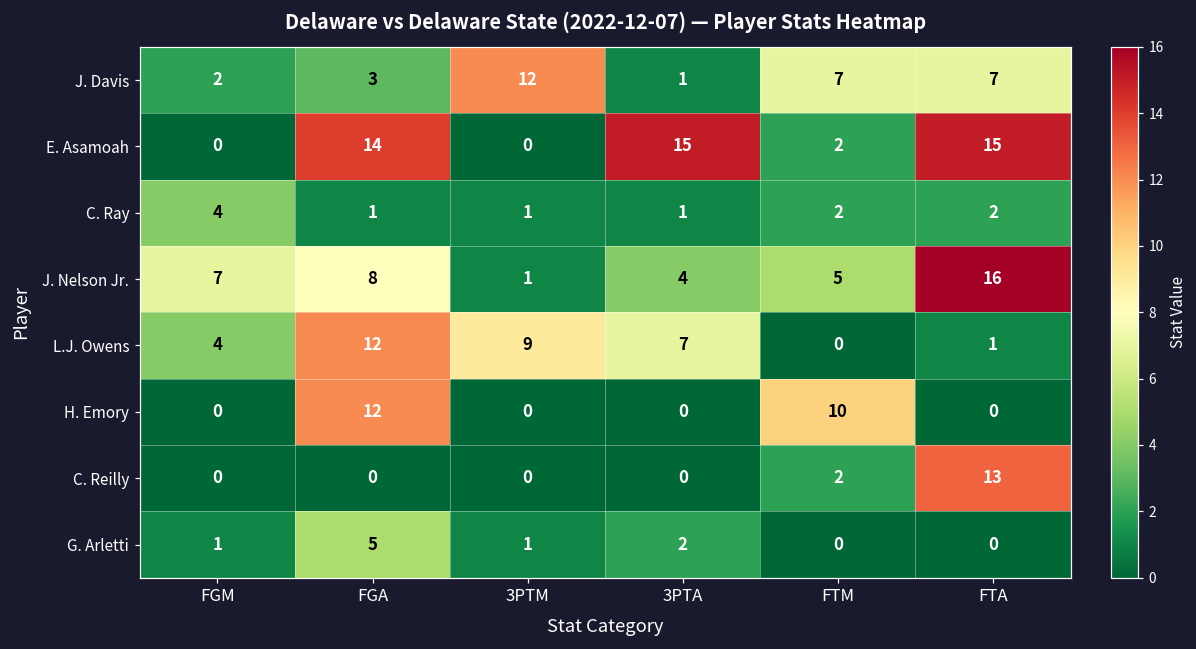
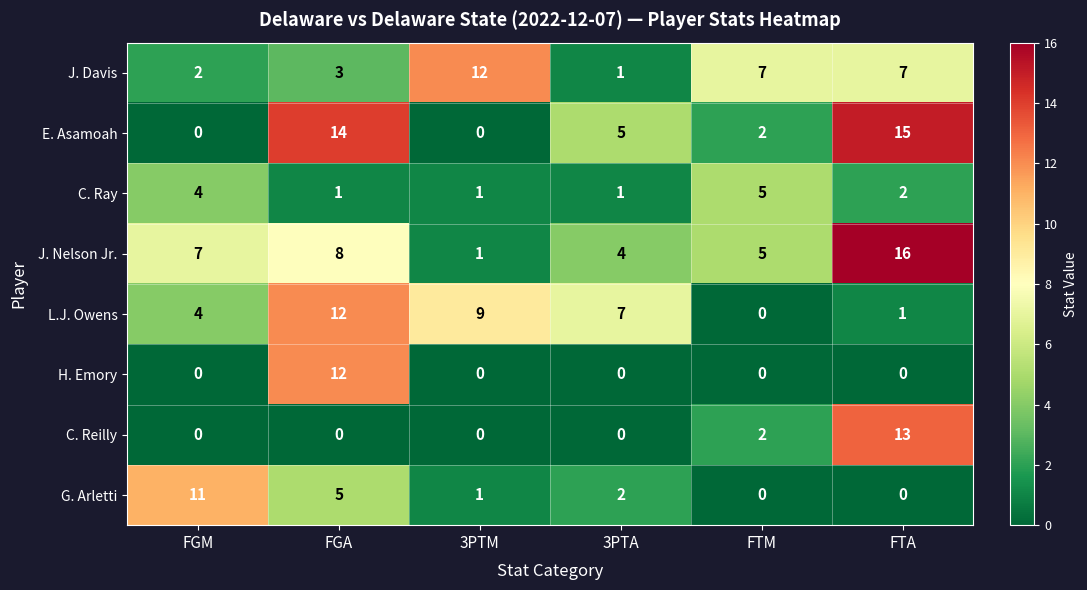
E. Asamoah, 3PTA: 15 -> 5
C. Ray, FTM: 2 -> 5
H. Emory, FTM: 10 -> 0
G. Arletti, FGM: 1 -> 11
